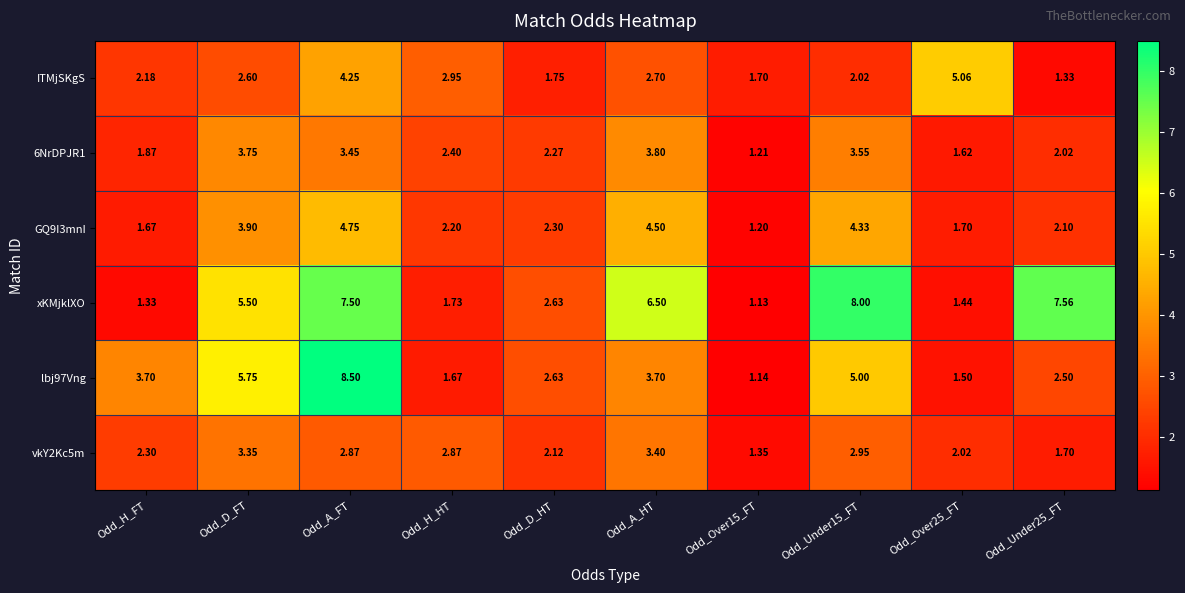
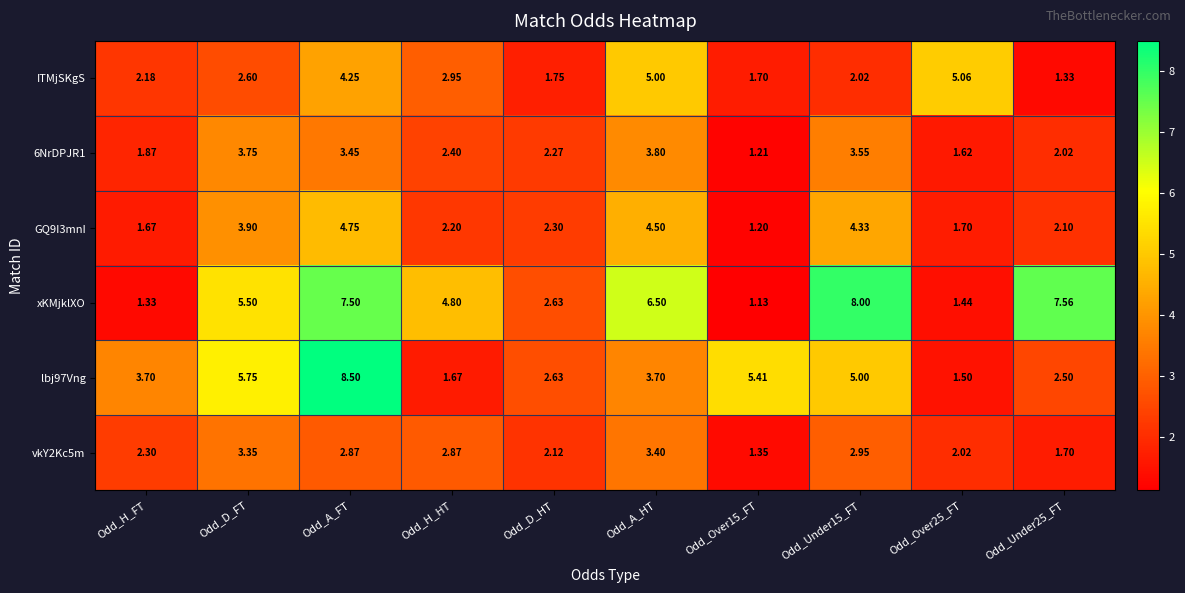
ITMjSKgS, Odd_A_HT: 2.70 -> 5.00
xKMjklXO, Odd_H_HT: 1.73 -> 4.80
lbj97Vng, Odd_Over15_FT: 1.14 -> 5.41
